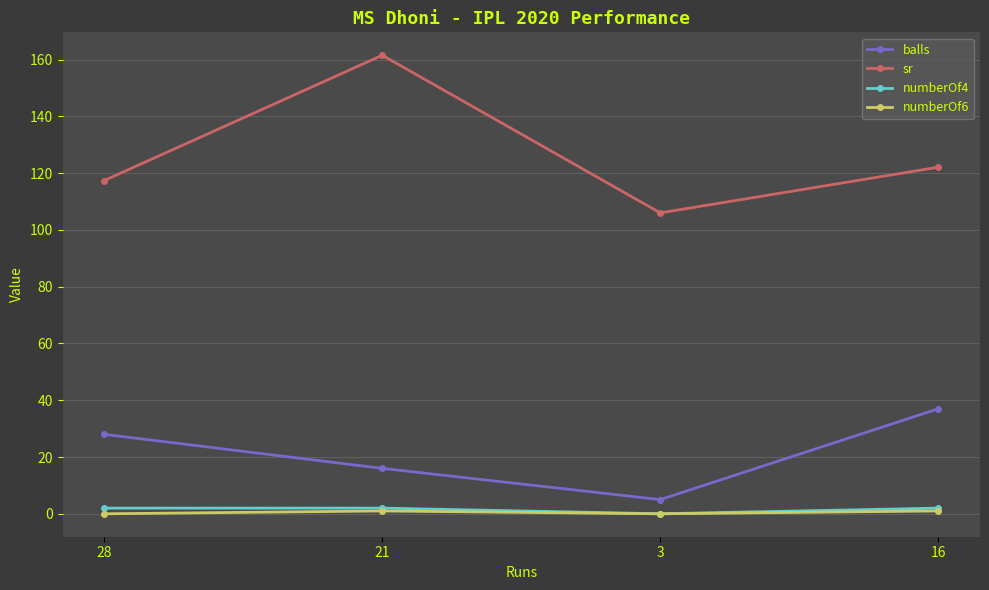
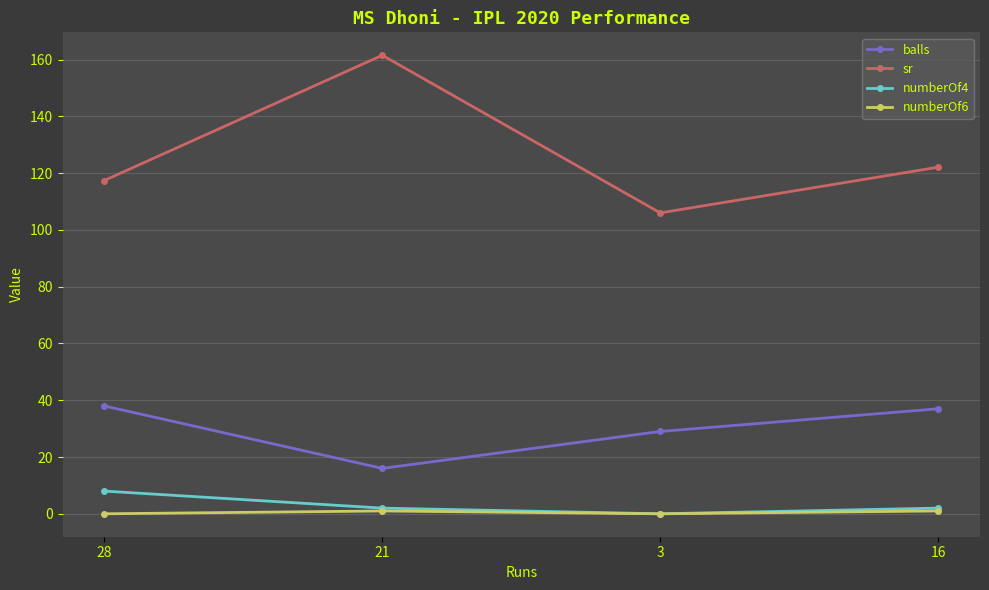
balls, 28: 28 -> 38
numberOf4, 28: 2 -> 8
balls, 3: 5 -> 29
